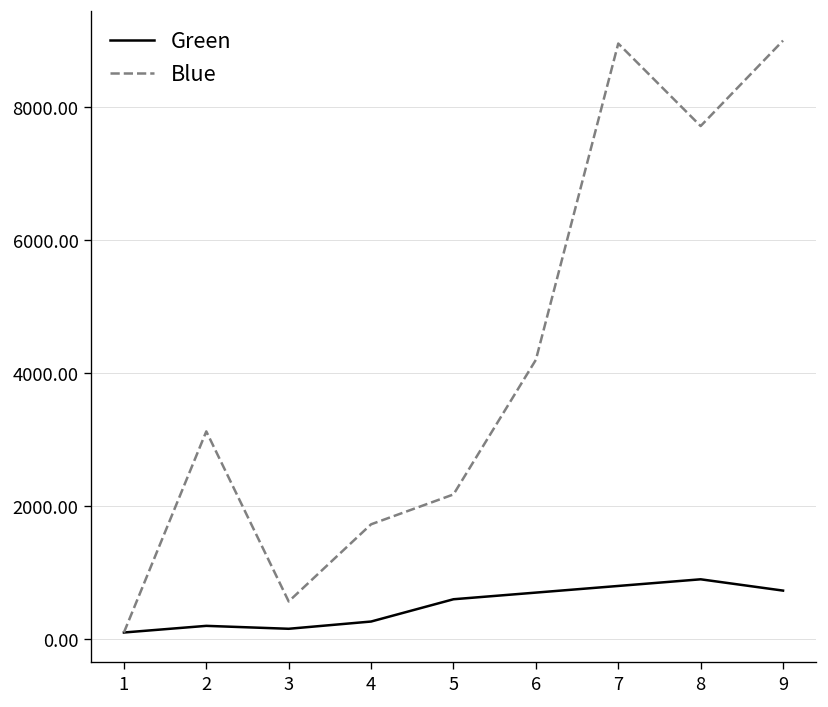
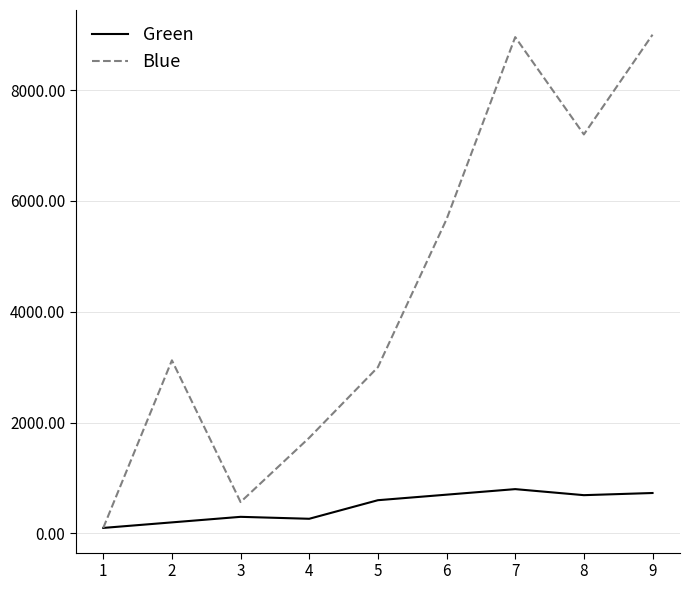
Green, 3: 200 -> 300
Blue, 5: 2200 -> 3000
Blue, 6: 4200 -> 5700
Green, 8: 900 -> 700
Blue, 8: 7700 -> 7200
